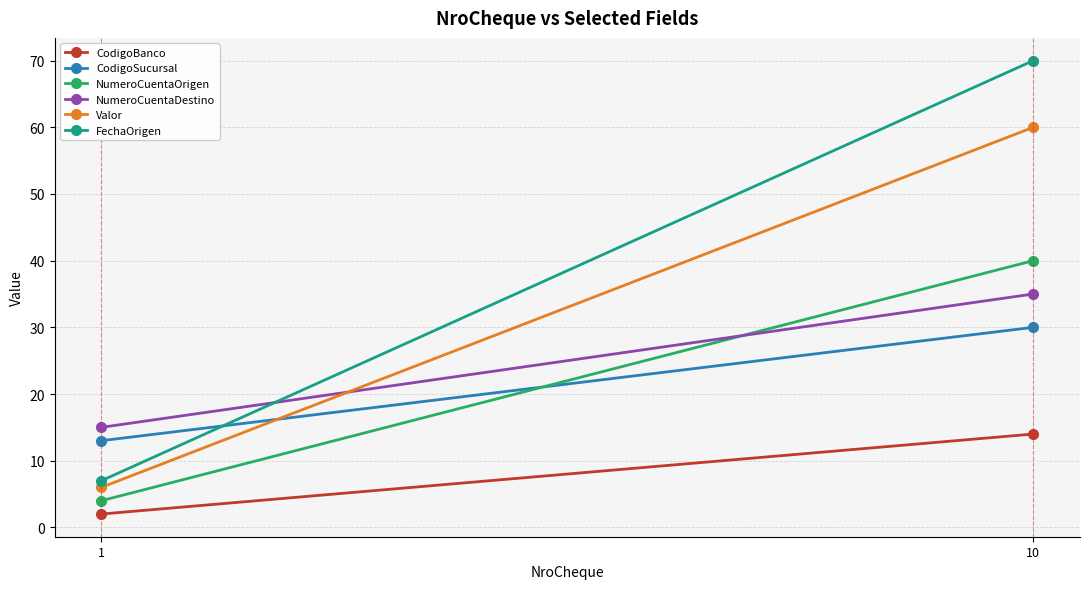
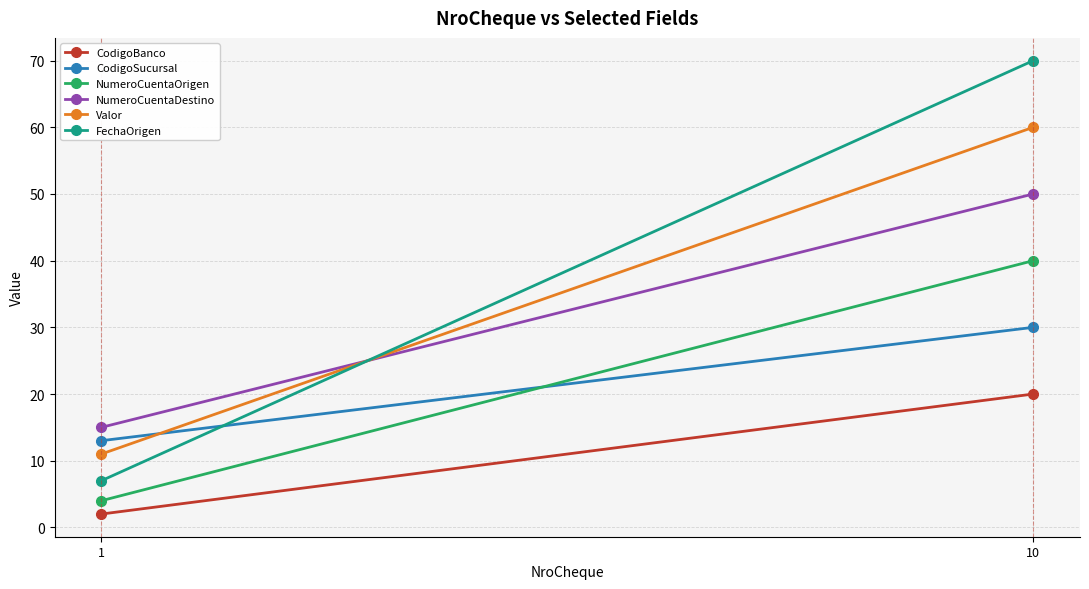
Valor, 1: 6 -> 11
CodigoBanco, 10: 14 -> 20
NumeroCuentaDestino, 10: 35 -> 50
